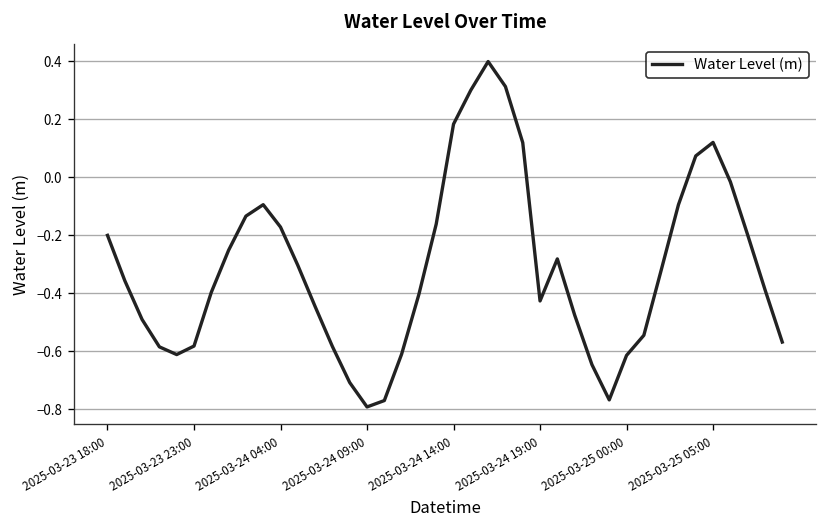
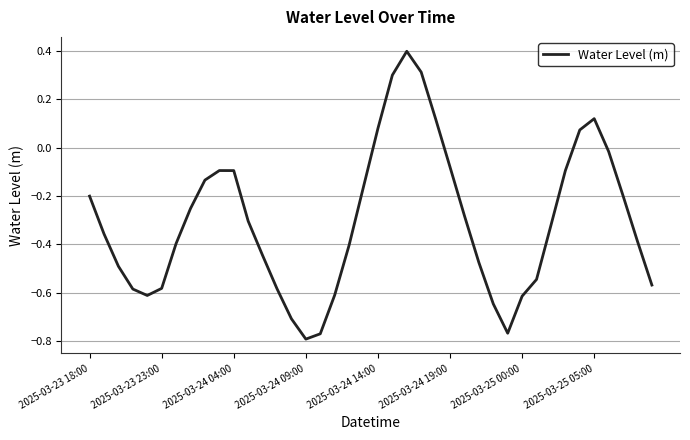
2025-03-24 04:00: -0.17 -> -0.09
2025-03-24 14:00: 0.18 -> 0.08
2025-03-24 19:00: -0.43 -> -0.08
